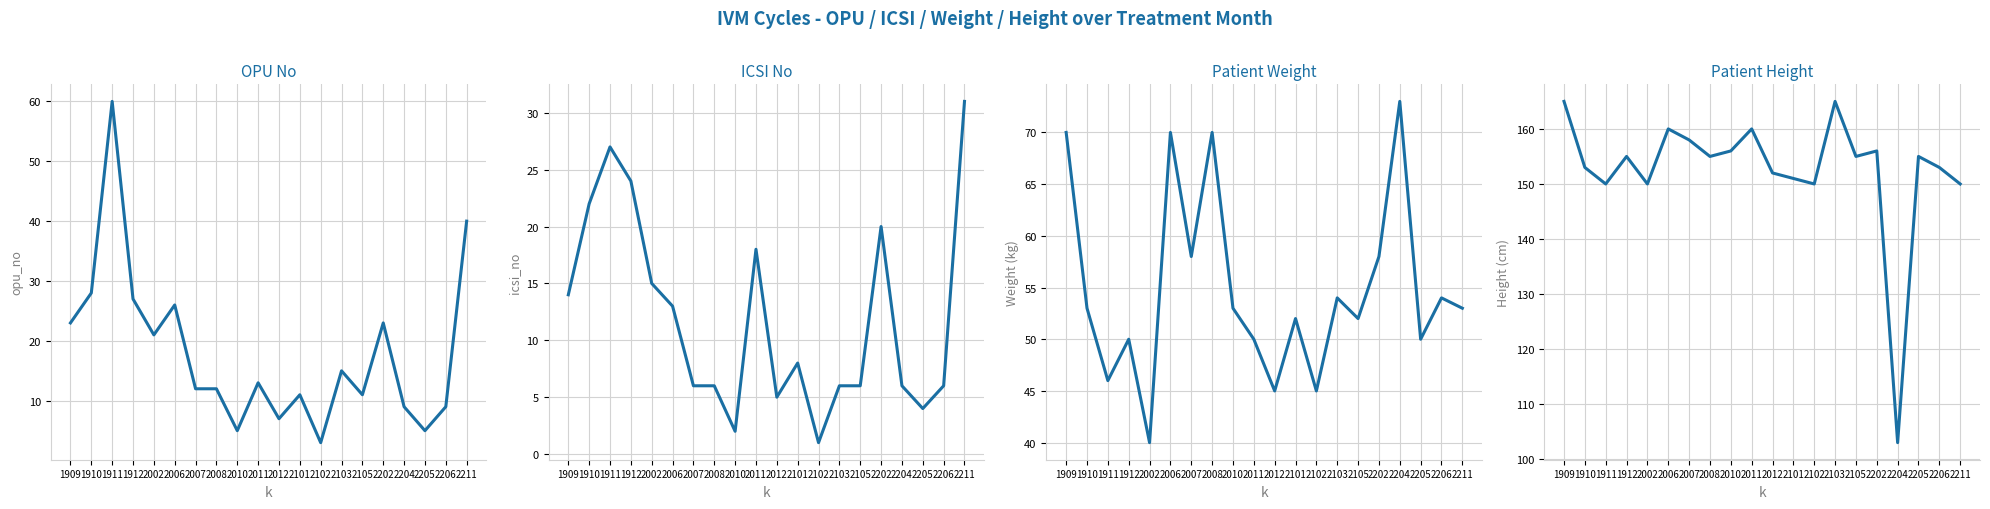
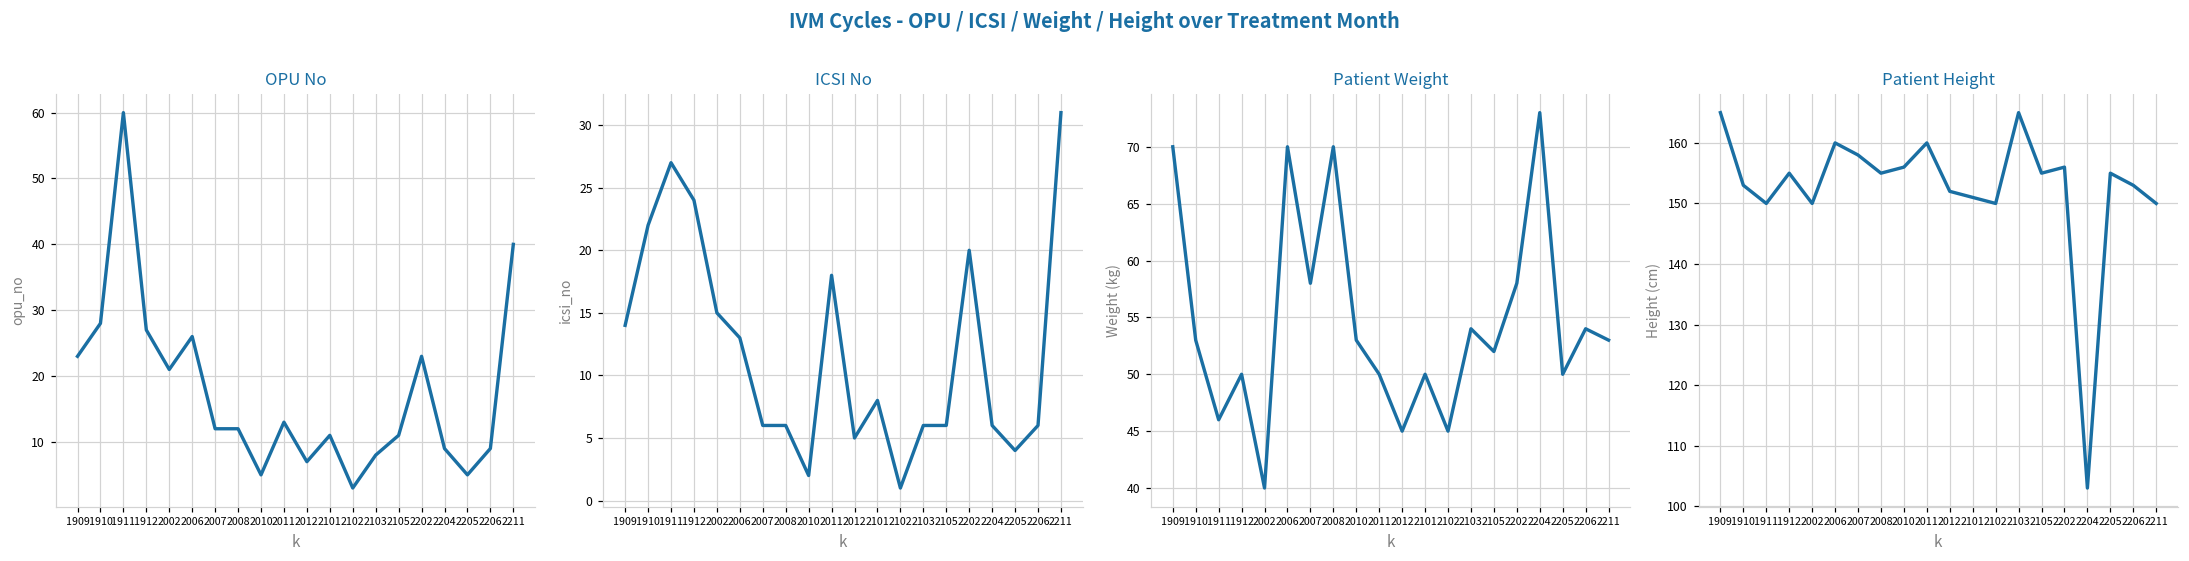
OPU No, 2103: 15 -> 8
Patient Weight, 2101: 52 -> 50
